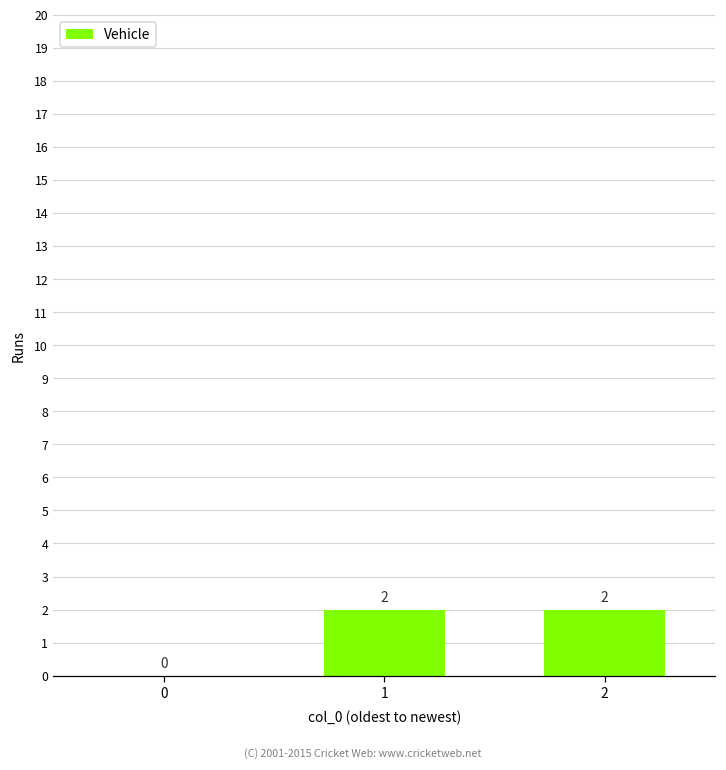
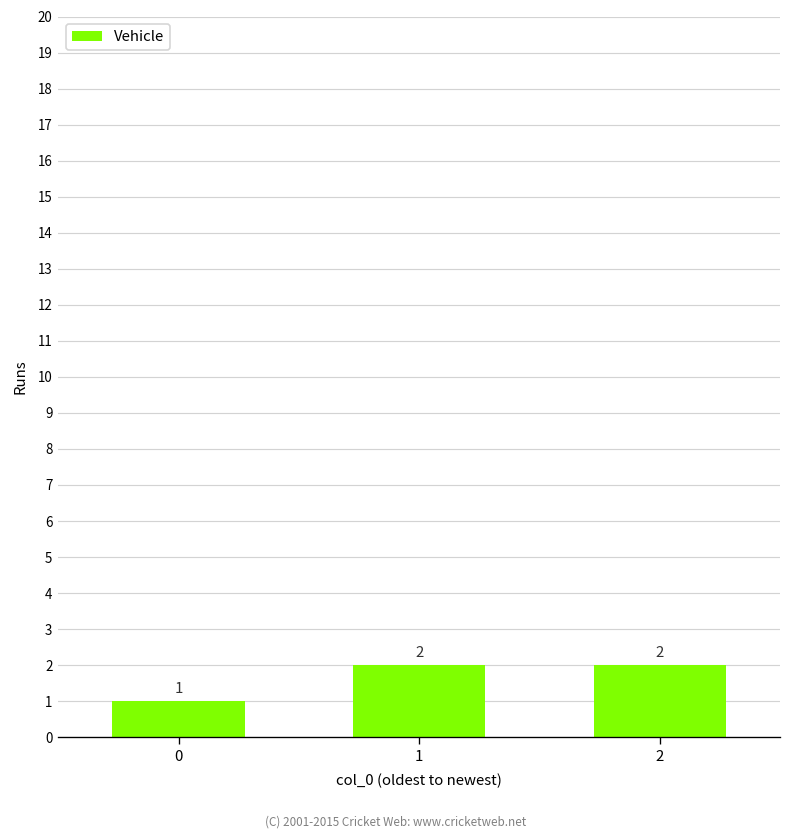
0: 0 -> 1
